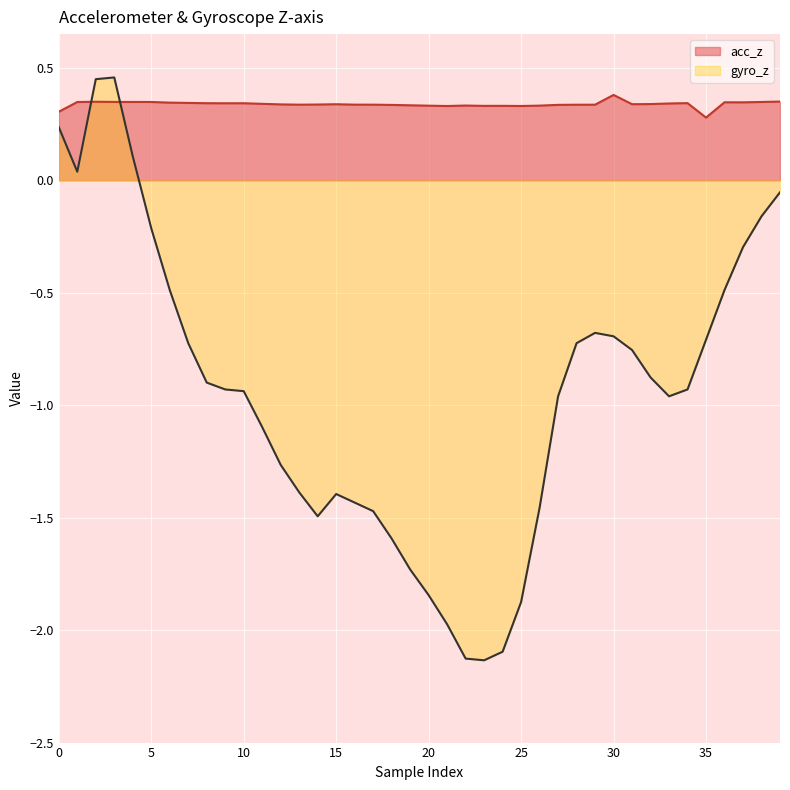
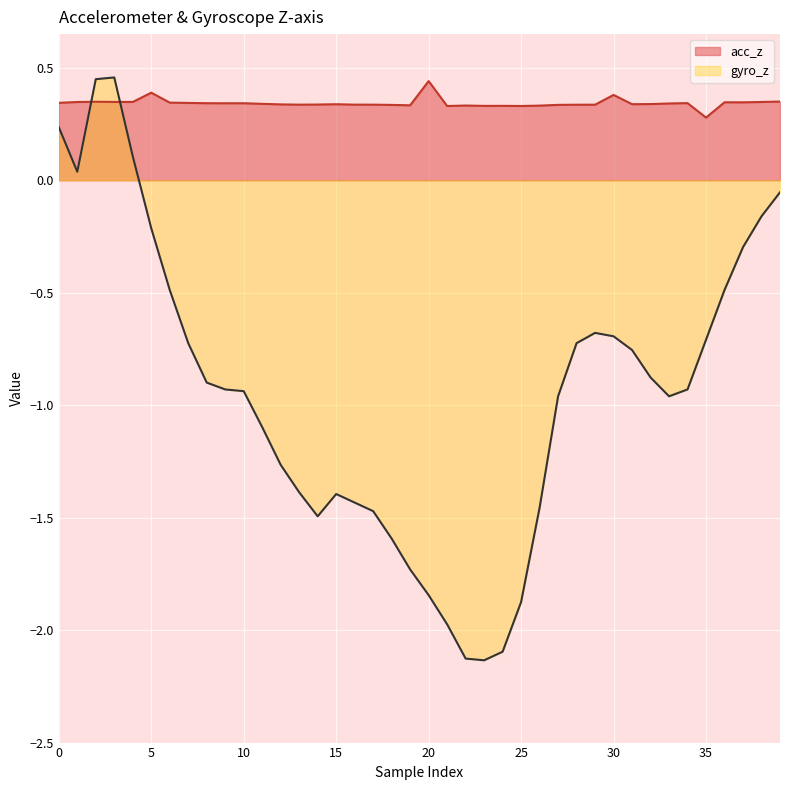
acc_z, 0: 0.30 -> 0.34
acc_z, 5: 0.35 -> 0.39
acc_z, 20: 0.33 -> 0.44
